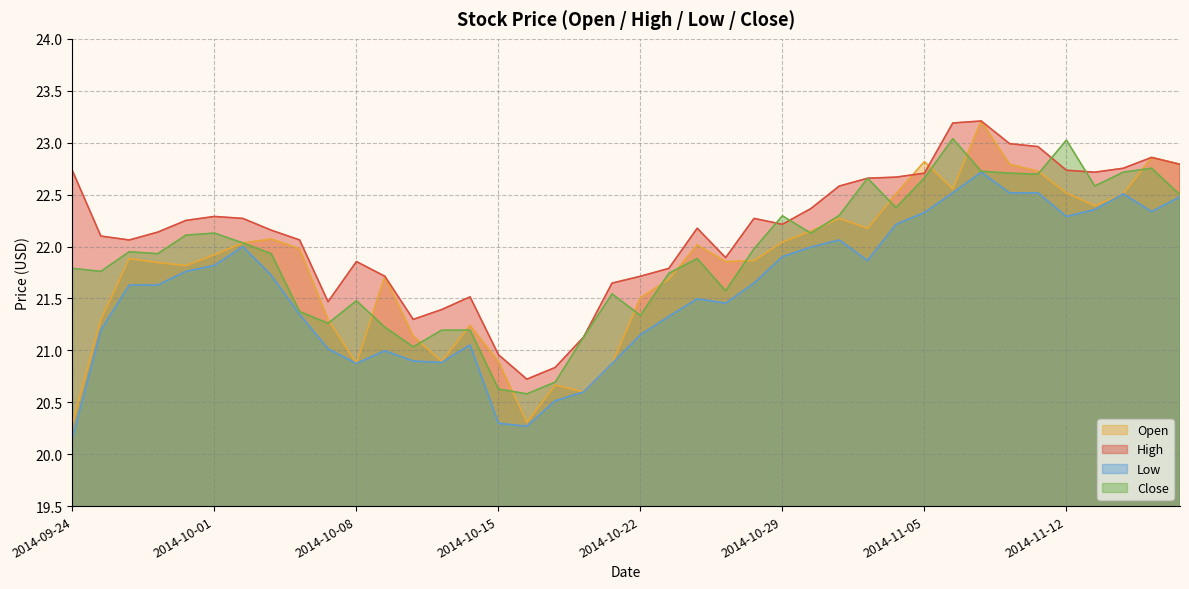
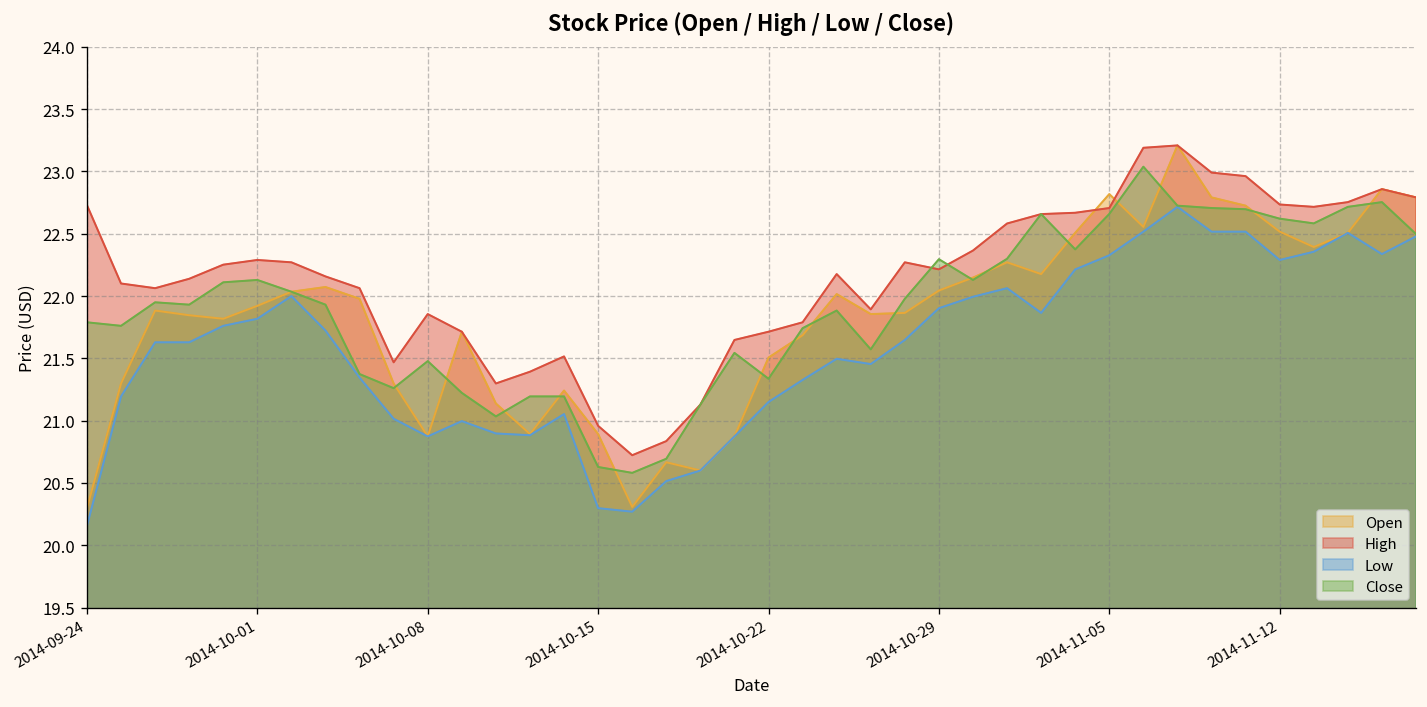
Close, 2014-11-12: 23.02 -> 22.62
